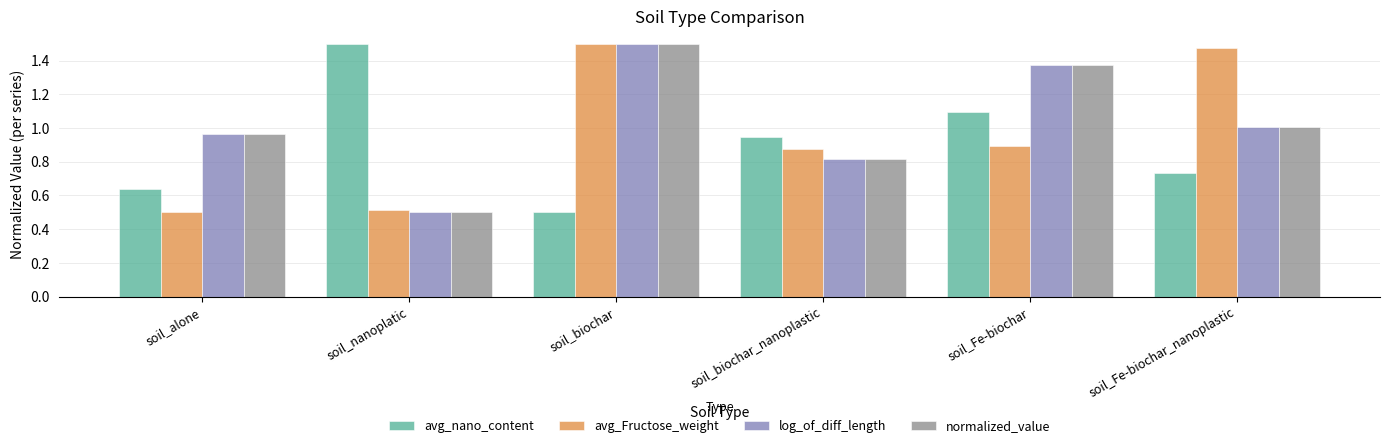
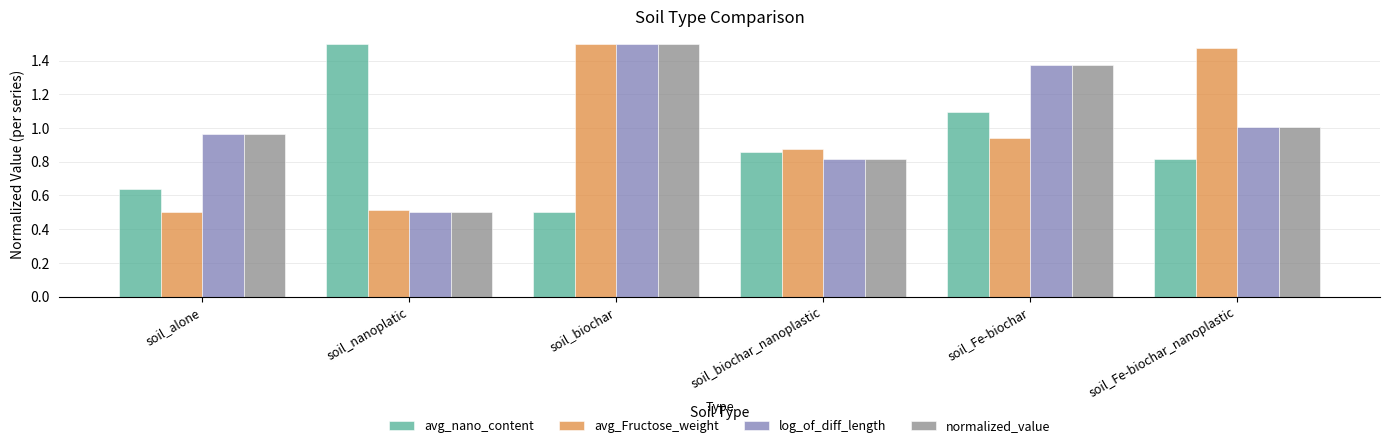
avg_nano_content, soil_biochar_nanoplastic: 0.95 -> 0.86
avg_Fructose_weight, soil_Fe-biochar: 0.89 -> 0.94
avg_nano_content, soil_Fe-biochar_nanoplastic: 0.73 -> 0.82
